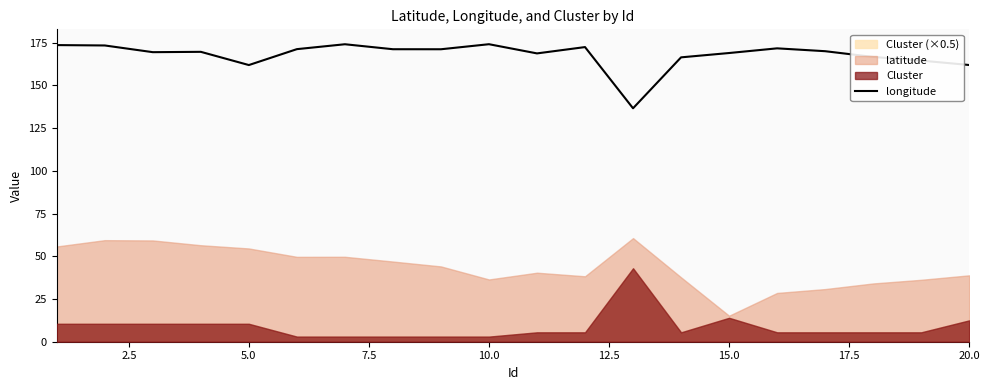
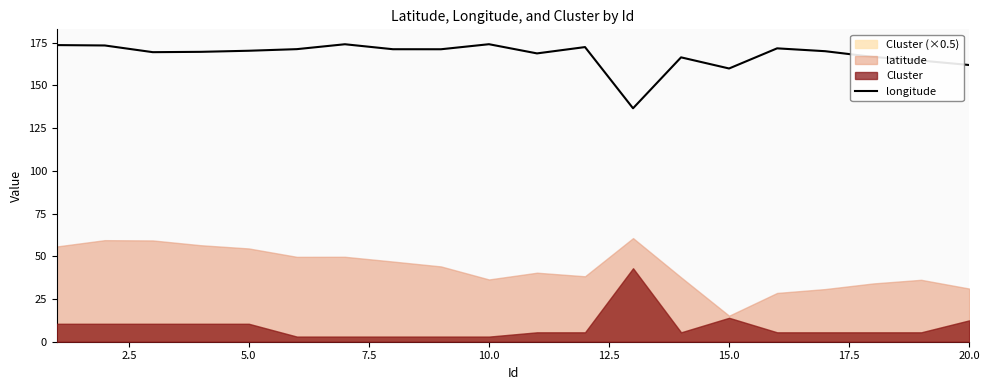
longitude, 5.0: 162 -> 170
longitude, 15.0: 169 -> 160
latitude, 20.0: 39 -> 31
